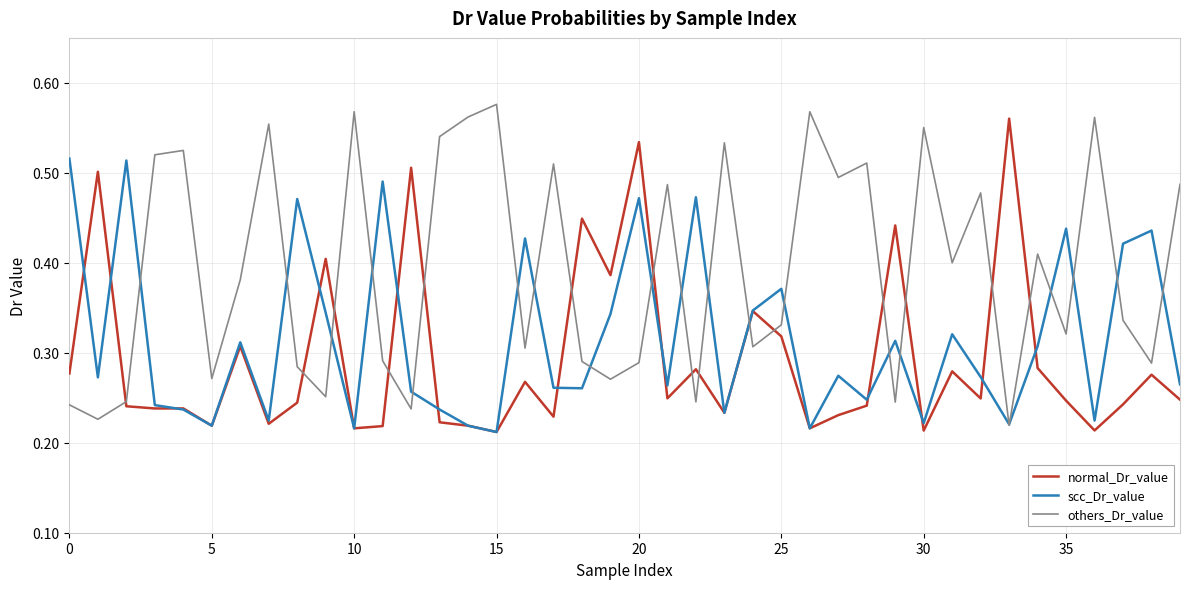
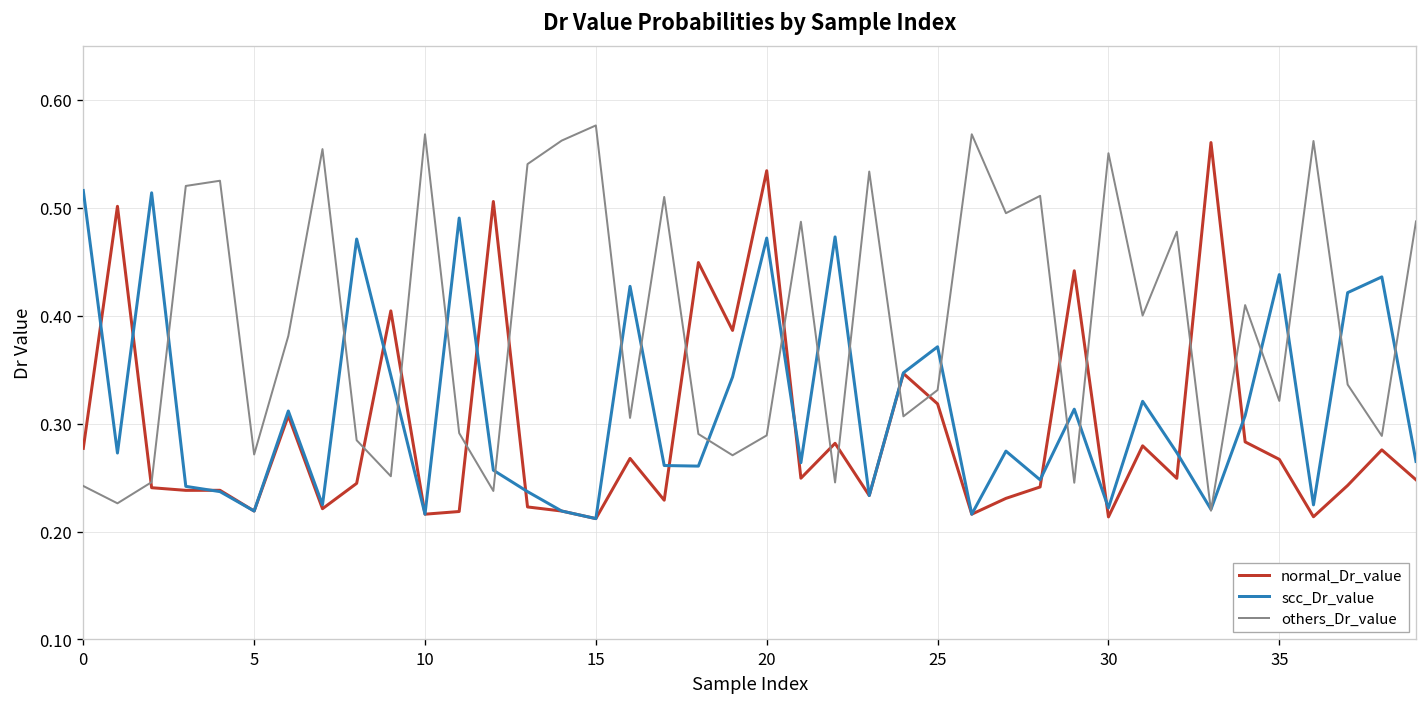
normal_Dr_value, 35: 0.25 -> 0.27
